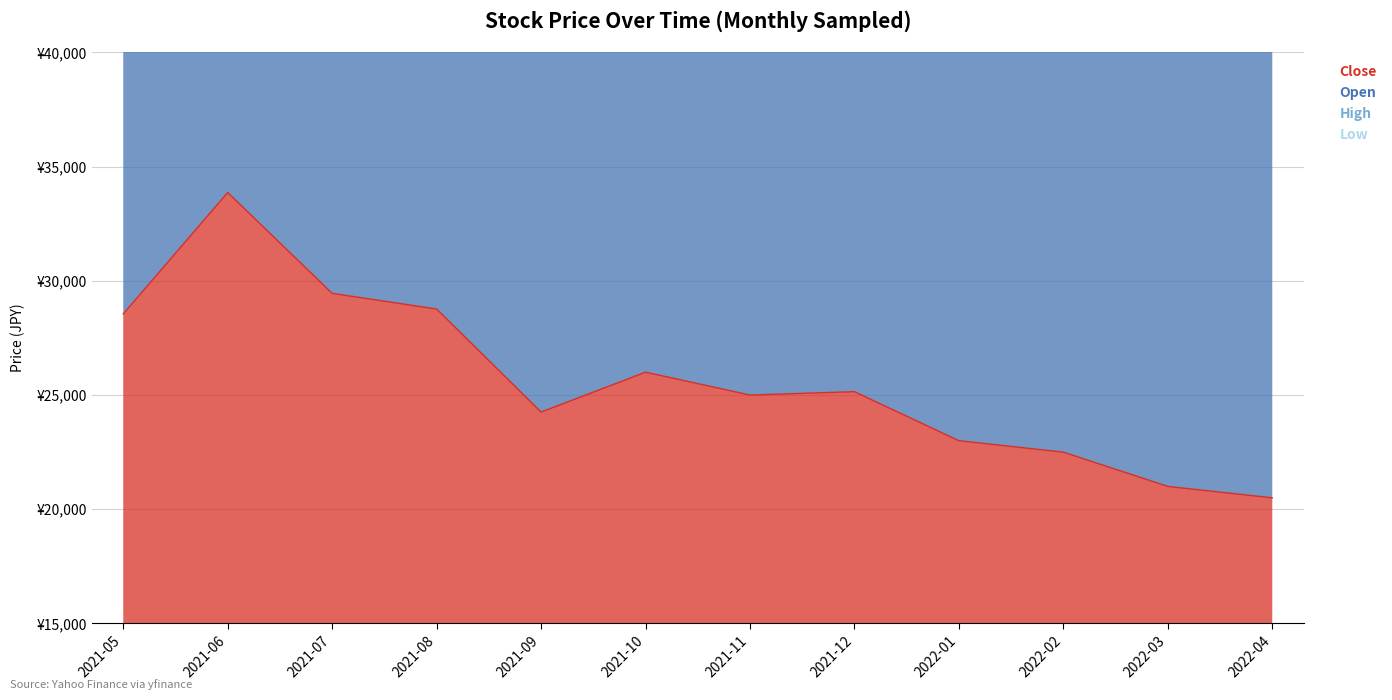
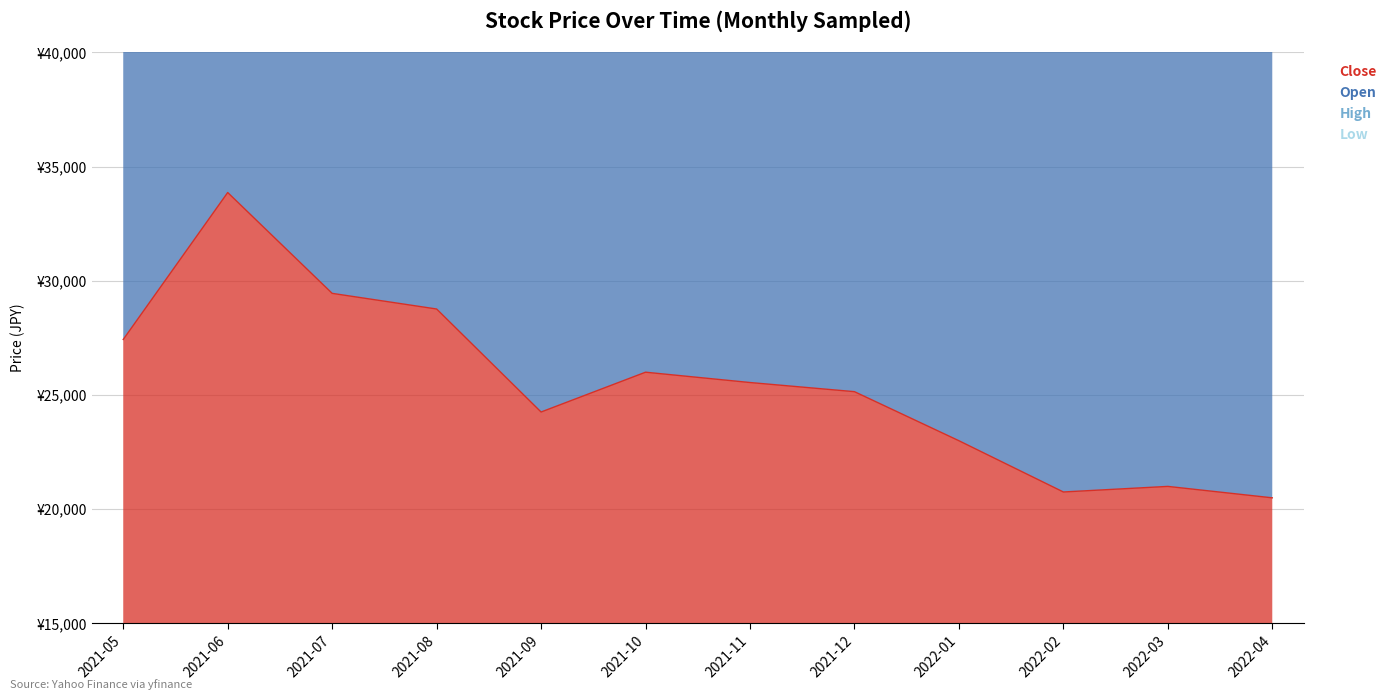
Close, 2021-05: ¥28,600 -> ¥27,400
Close, 2021-11: ¥25,000 -> ¥25,500
Close, 2022-02: ¥22,500 -> ¥20,800
